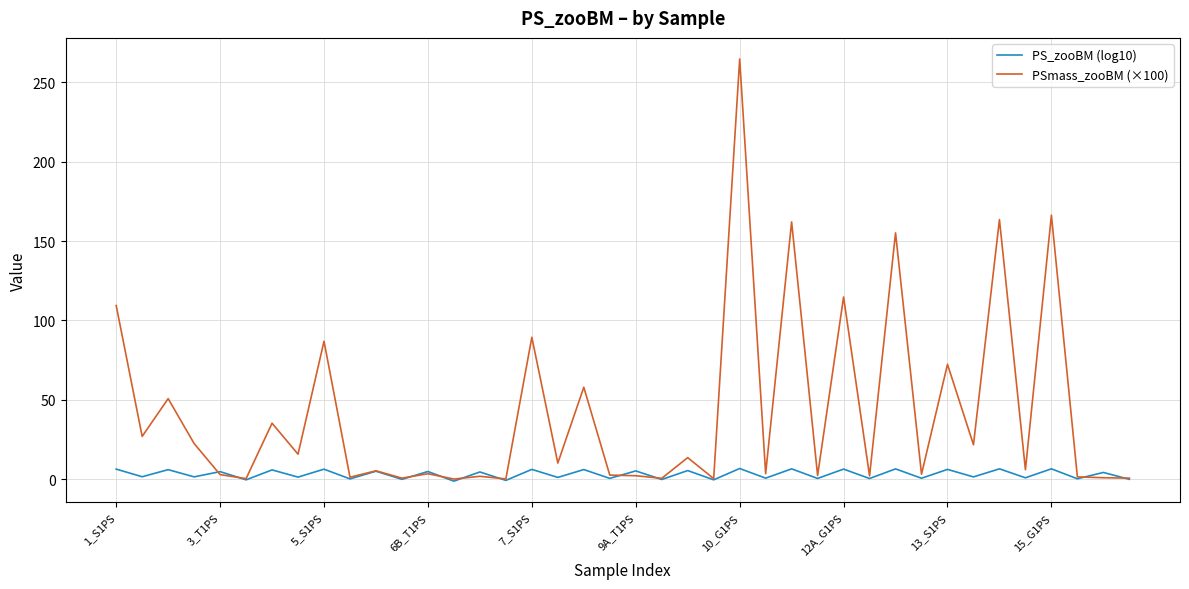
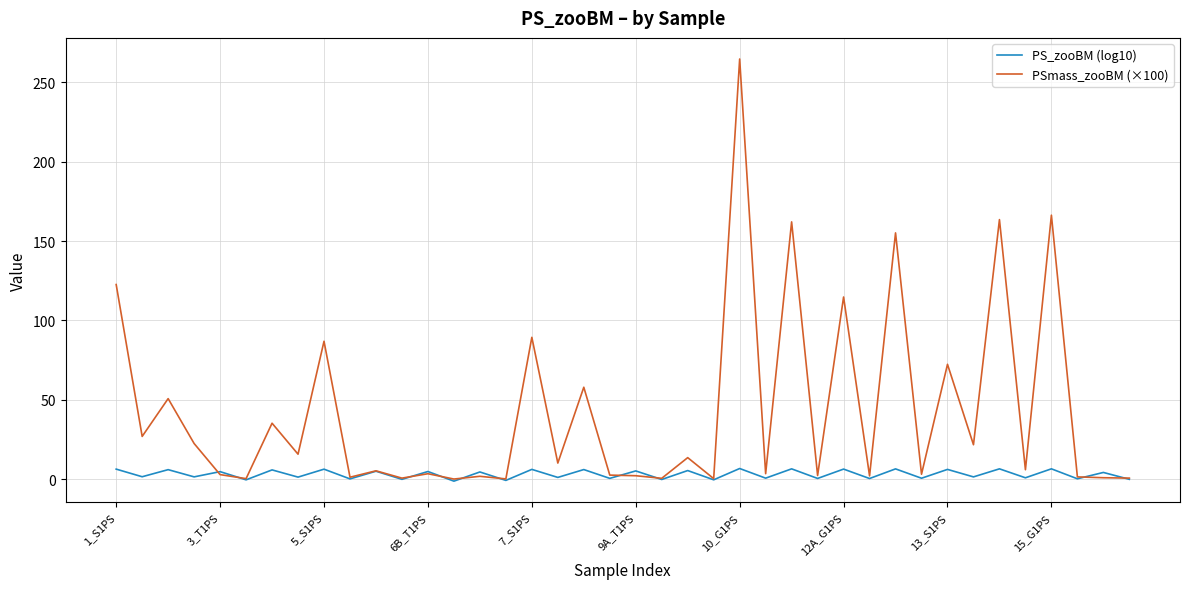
PSmass_zooBM (×100), 1_S1PS: 109 -> 123
